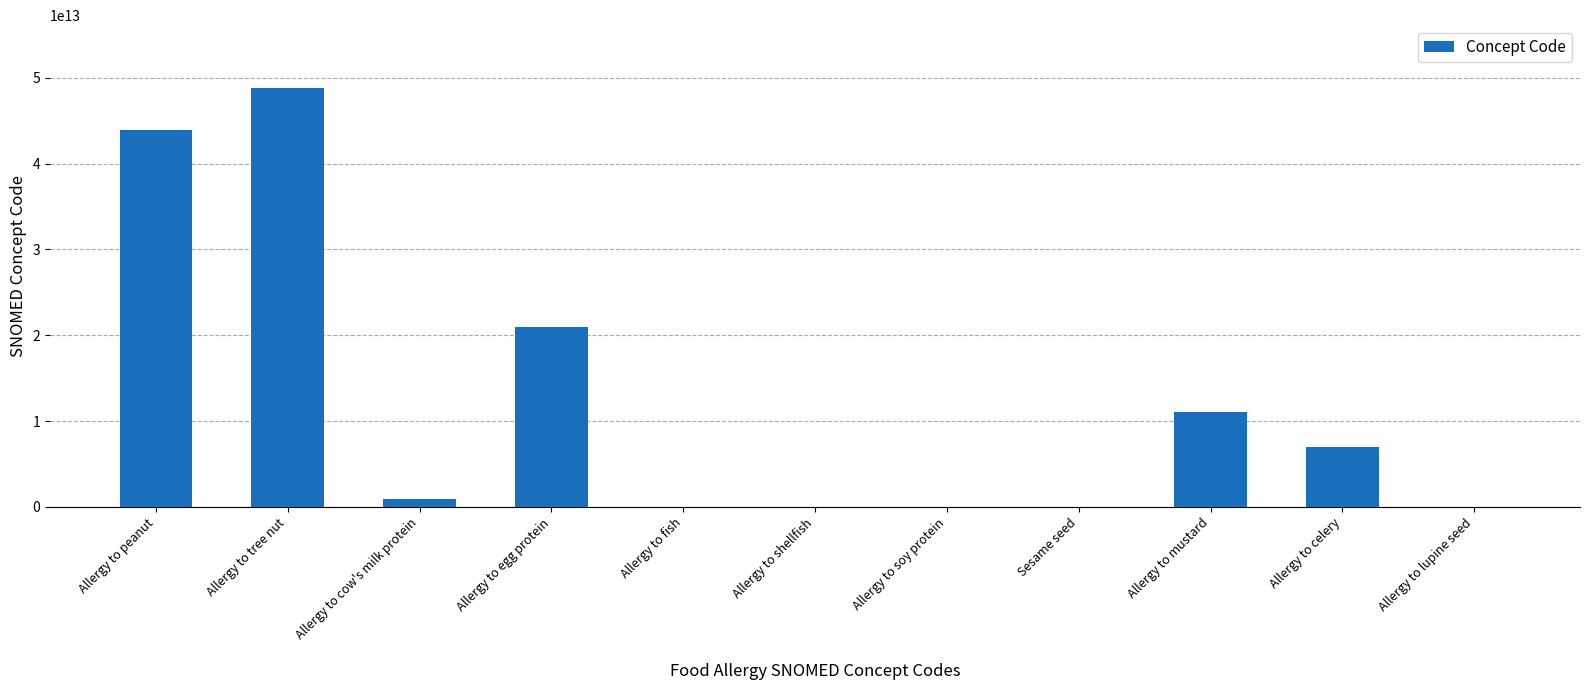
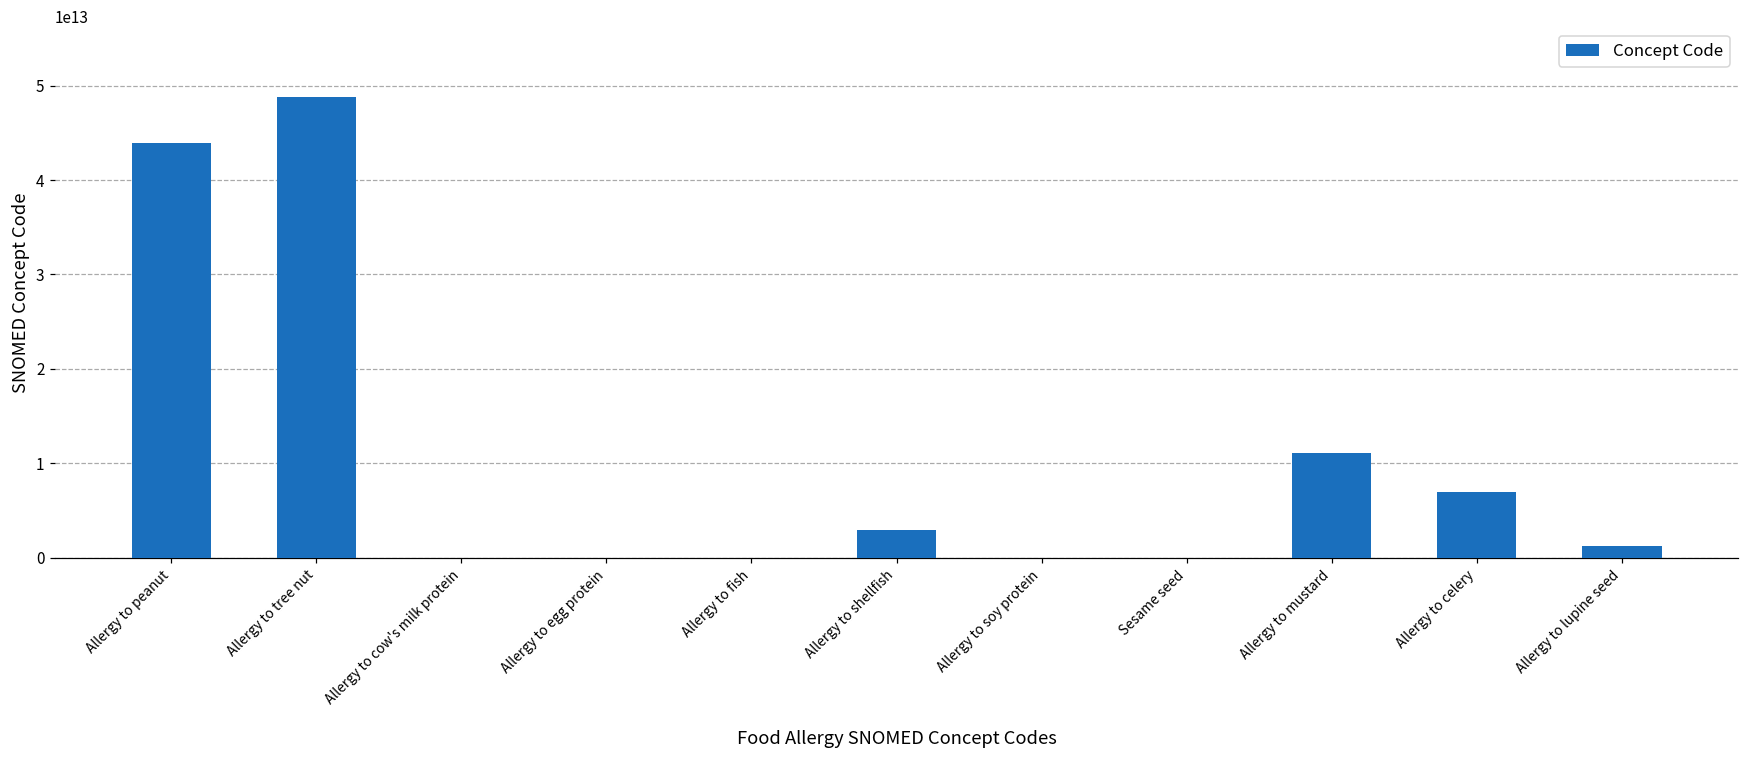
Allergy to cow's milk protein: 1000000000000 -> 0
Allergy to egg protein: 21000000000000 -> 0
Allergy to shellfish: 0 -> 3000000000000
Allergy to lupine seed: 0 -> 1000000000000
